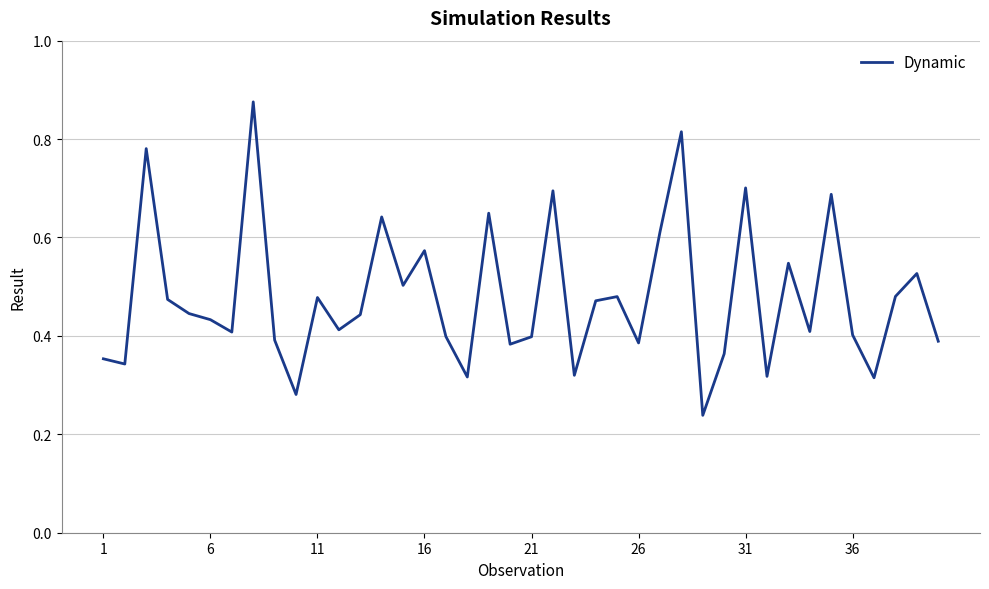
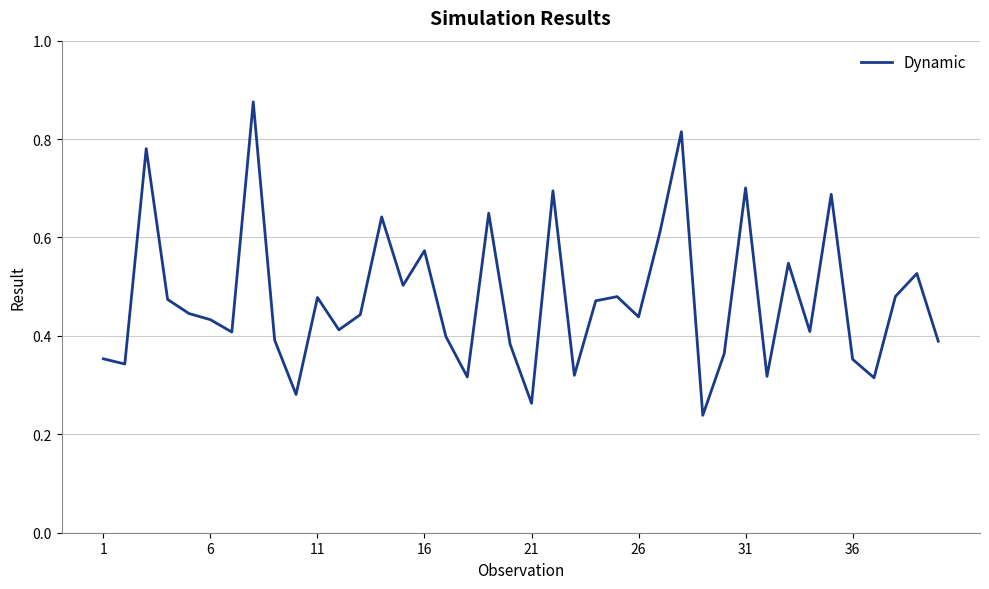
21: 0.40 -> 0.26
26: 0.39 -> 0.44
36: 0.40 -> 0.35
